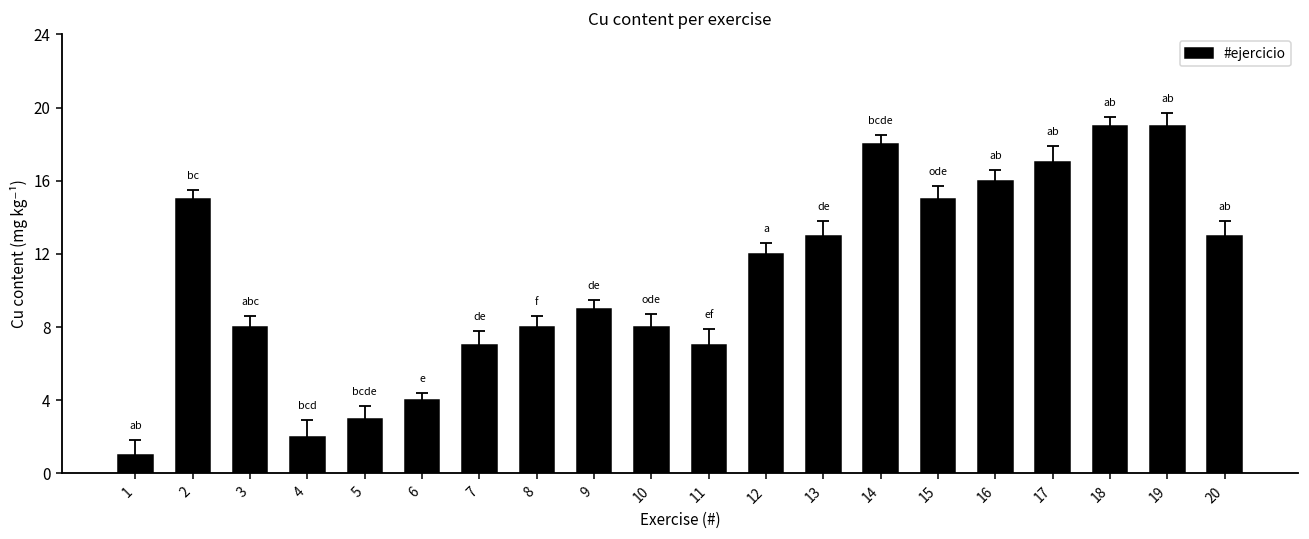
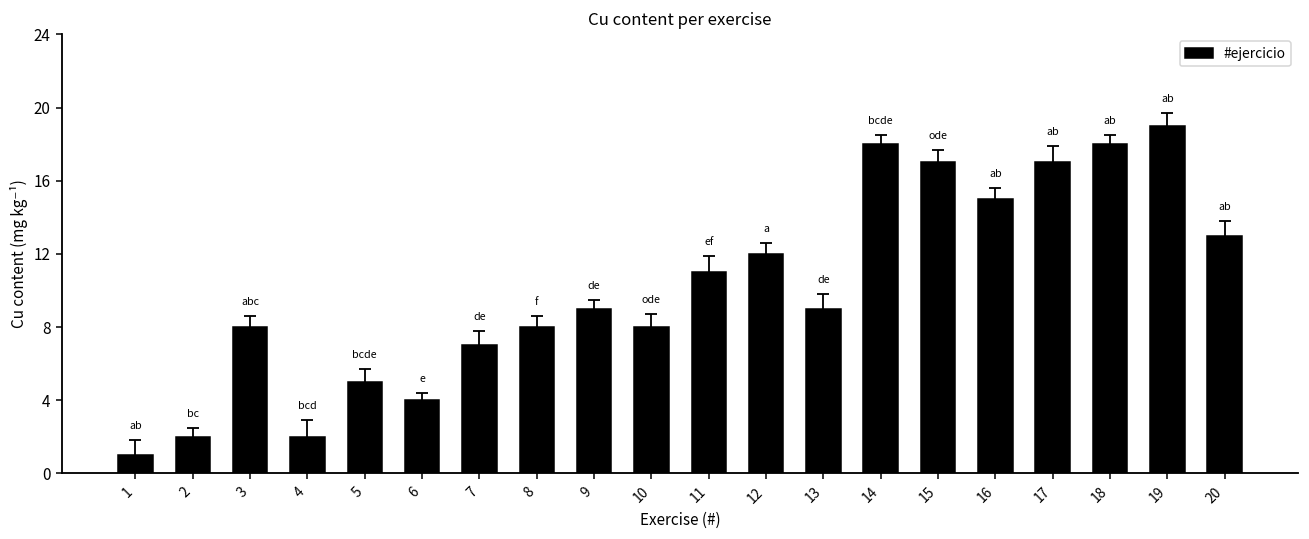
#ejercicio, 2: 15 -> 2
#ejercicio, 5: 3 -> 5
#ejercicio, 11: 7 -> 11
#ejercicio, 13: 13 -> 9
#ejercicio, 15: 15 -> 17
#ejercicio, 16: 16 -> 15
#ejercicio, 18: 19 -> 18
